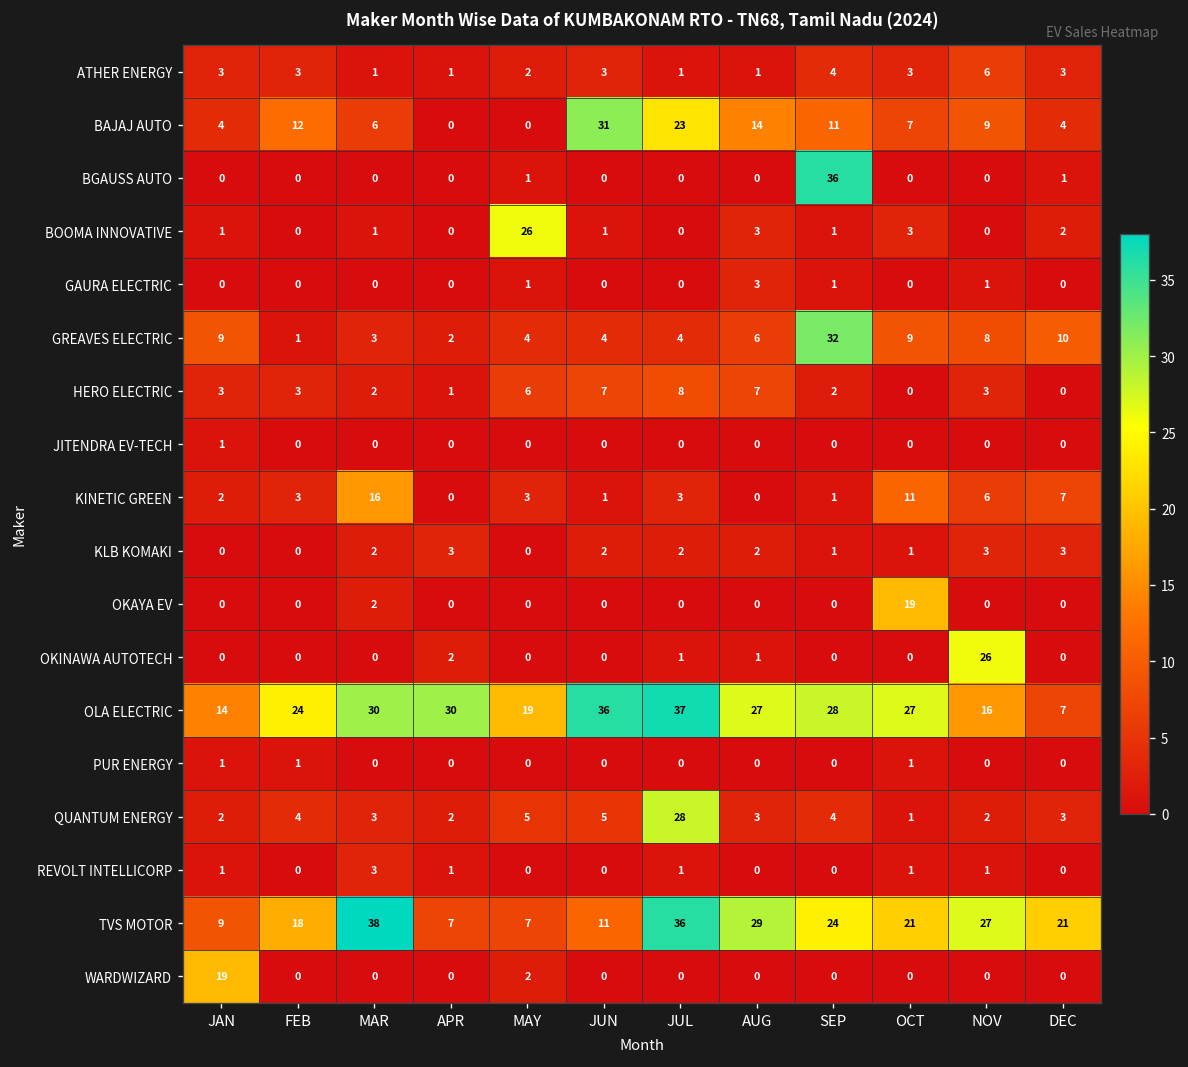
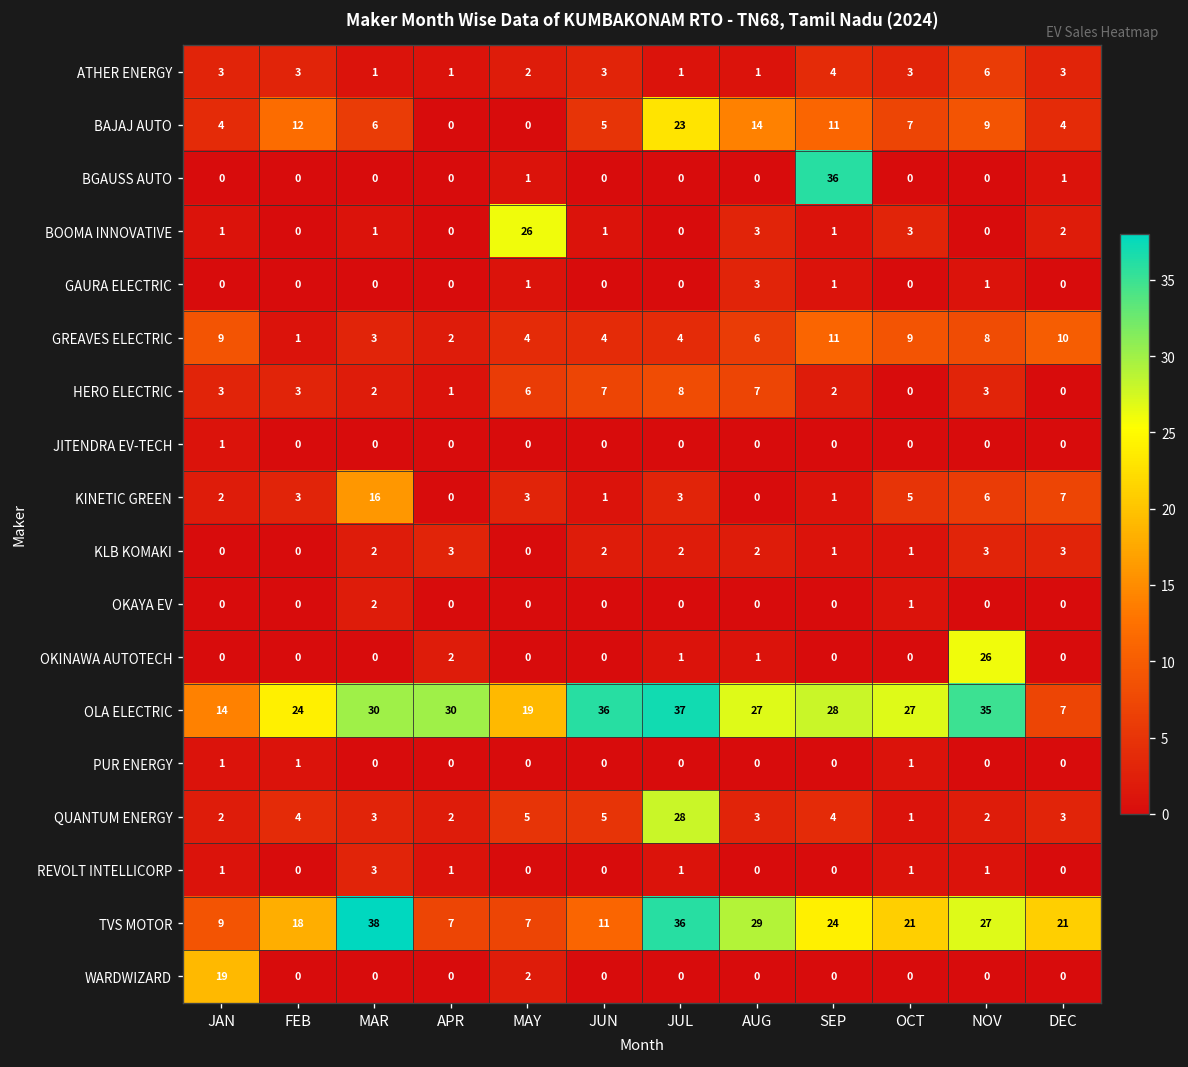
BAJAJ AUTO, JUN: 31 -> 5
GREAVES ELECTRIC, SEP: 32 -> 11
KINETIC GREEN, OCT: 11 -> 5
OKAYA EV, OCT: 19 -> 1
OLA ELECTRIC, NOV: 16 -> 35
